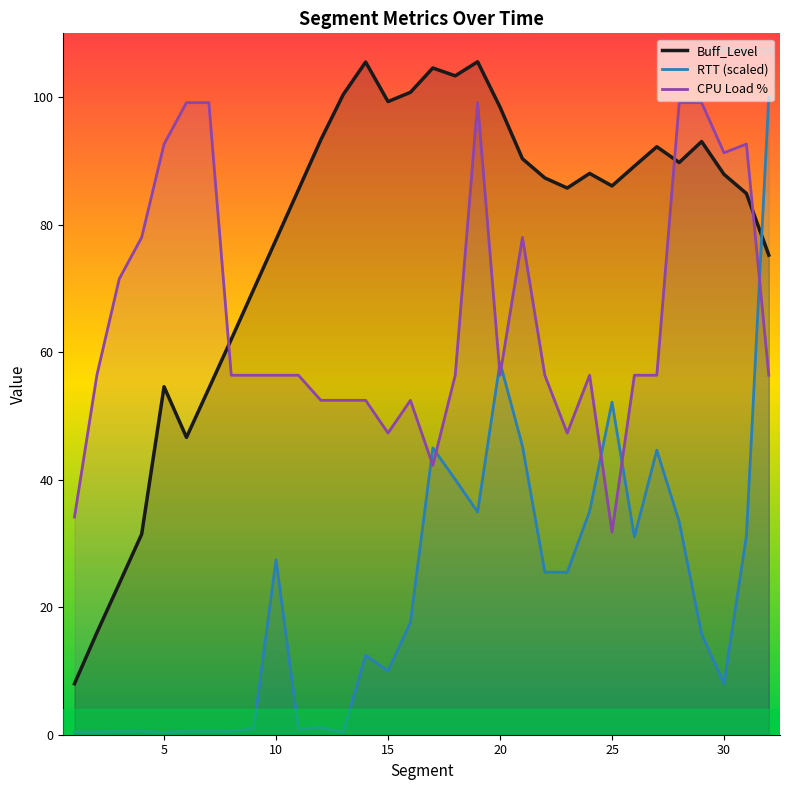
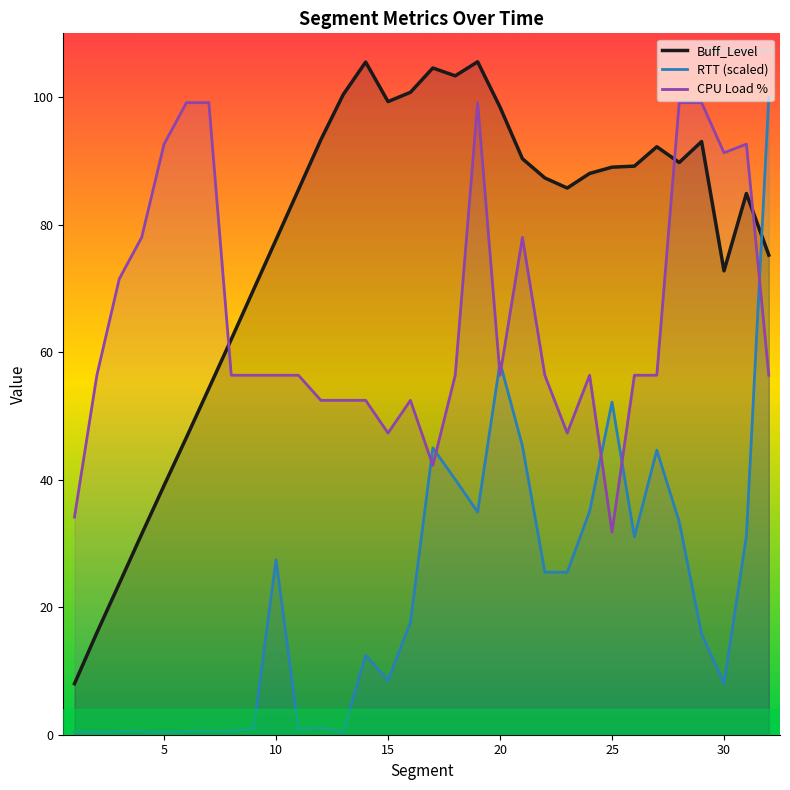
Buff_Level, 5: 55 -> 39
RTT (scaled), 15: 10 -> 8
Buff_Level, 25: 86 -> 89
Buff_Level, 30: 88 -> 73
